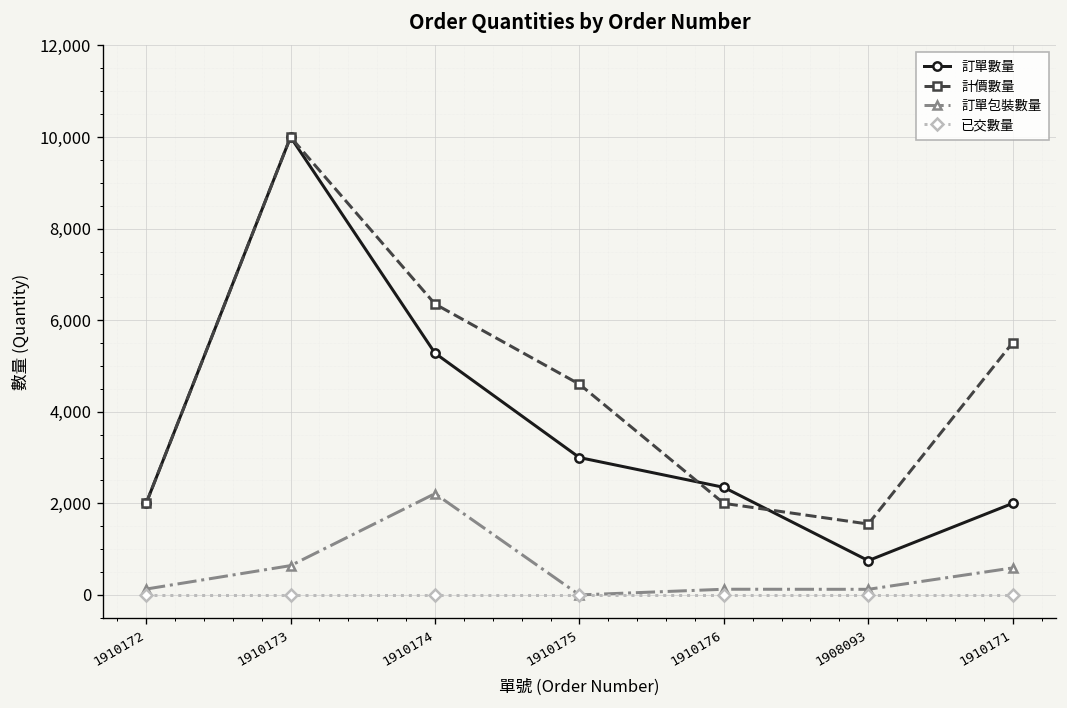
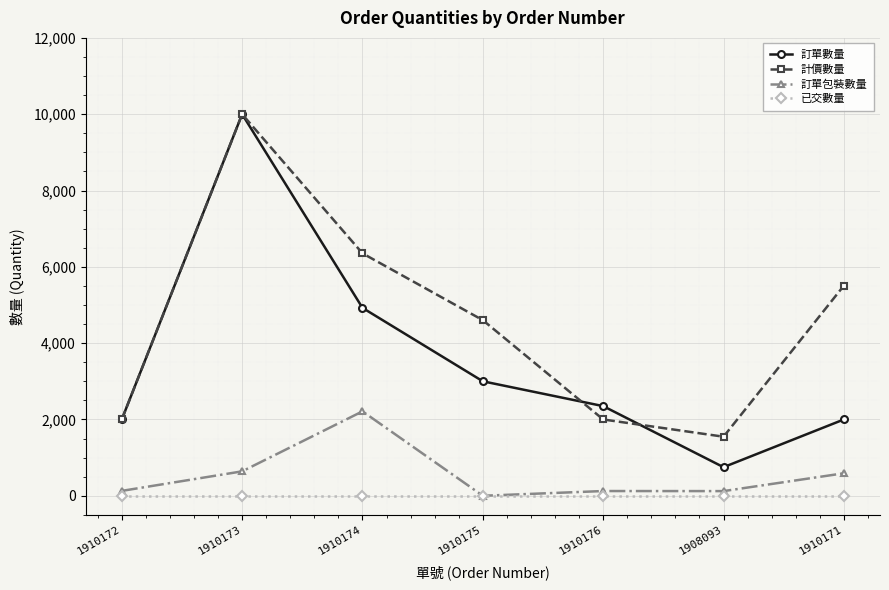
訂單數量, 1910174: 5,300 -> 4,900
